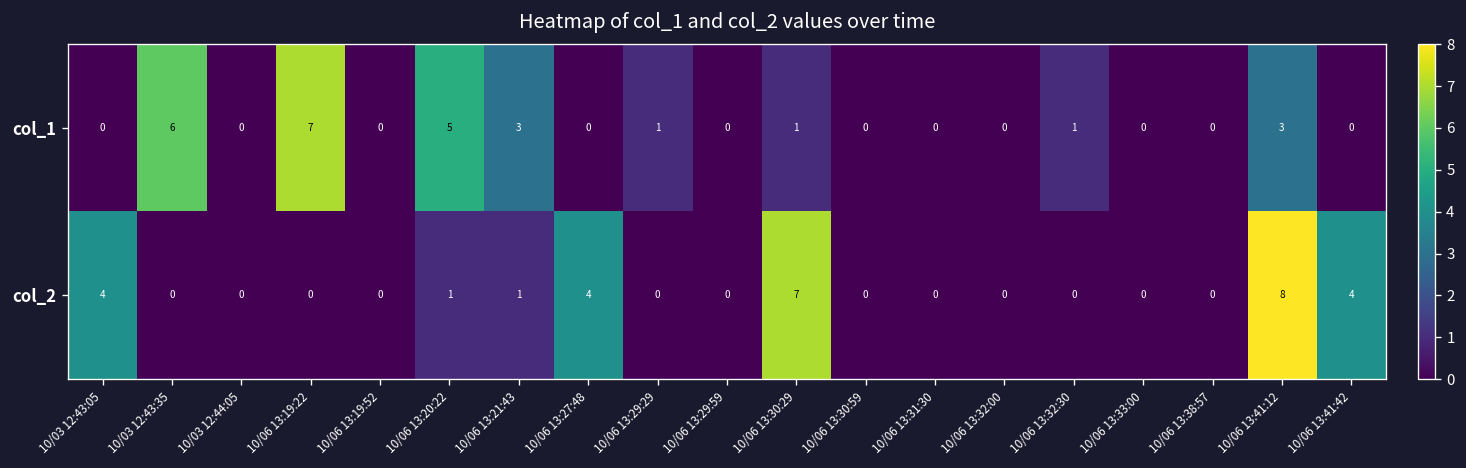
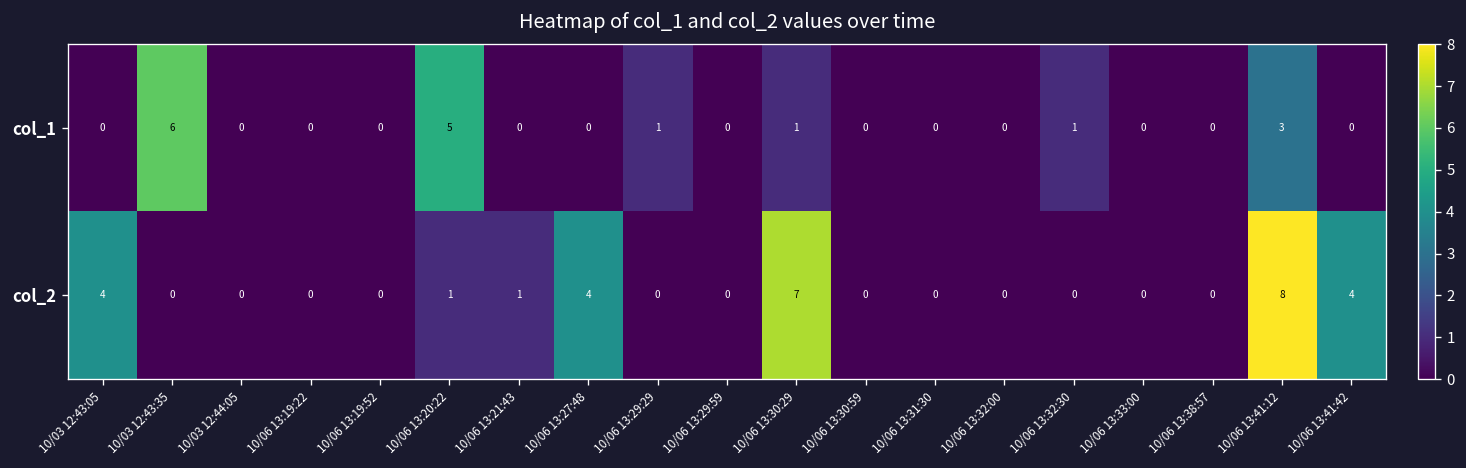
col_1, 10/06 13:19:22: 7 -> 0
col_1, 10/06 13:21:43: 3 -> 0
